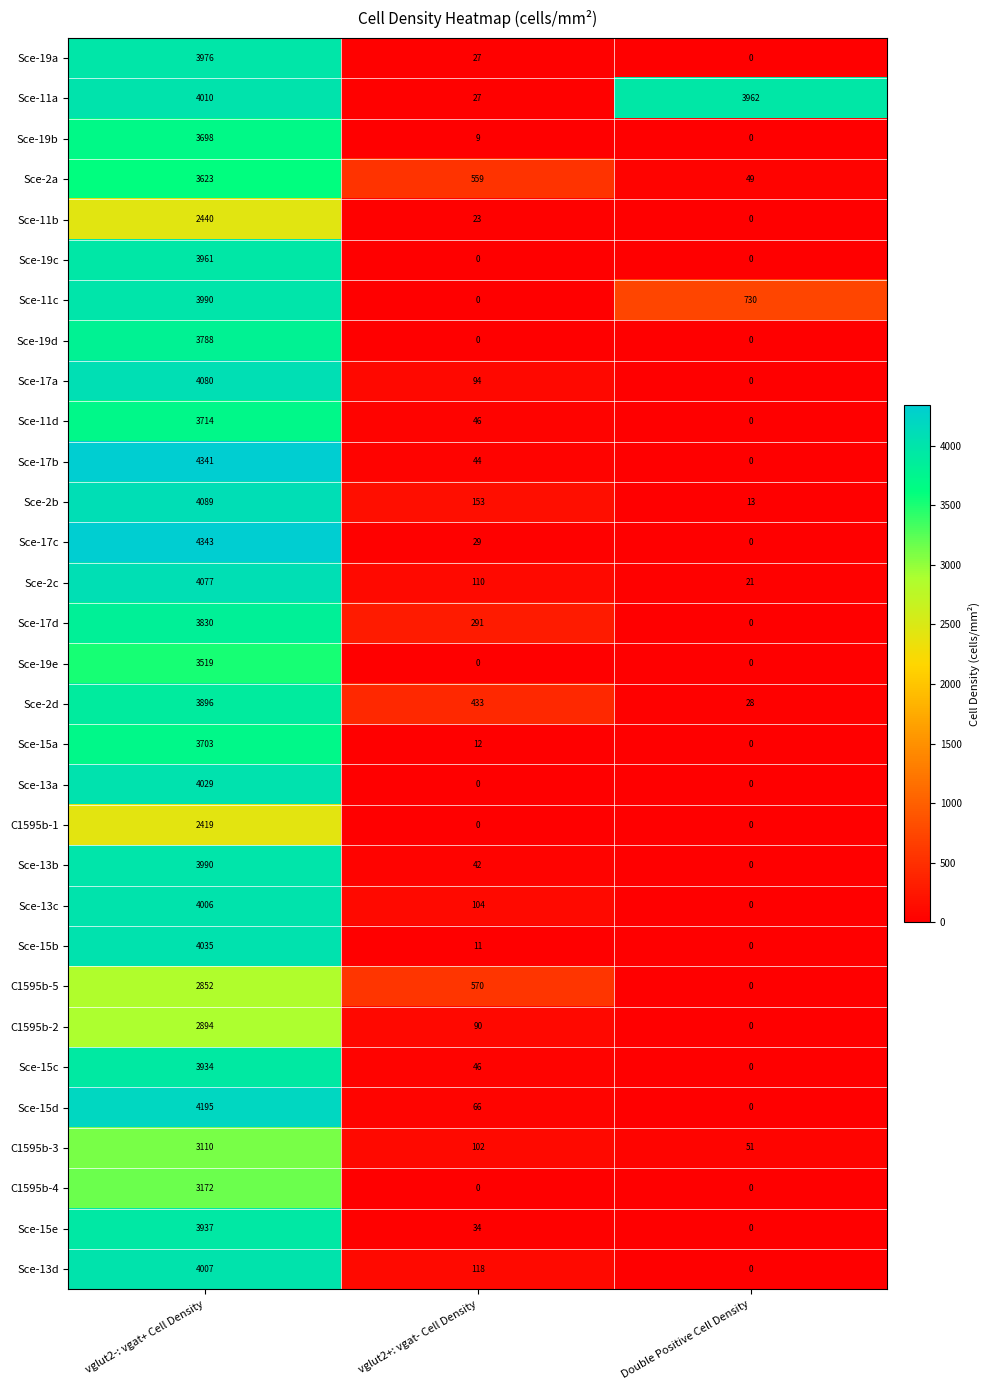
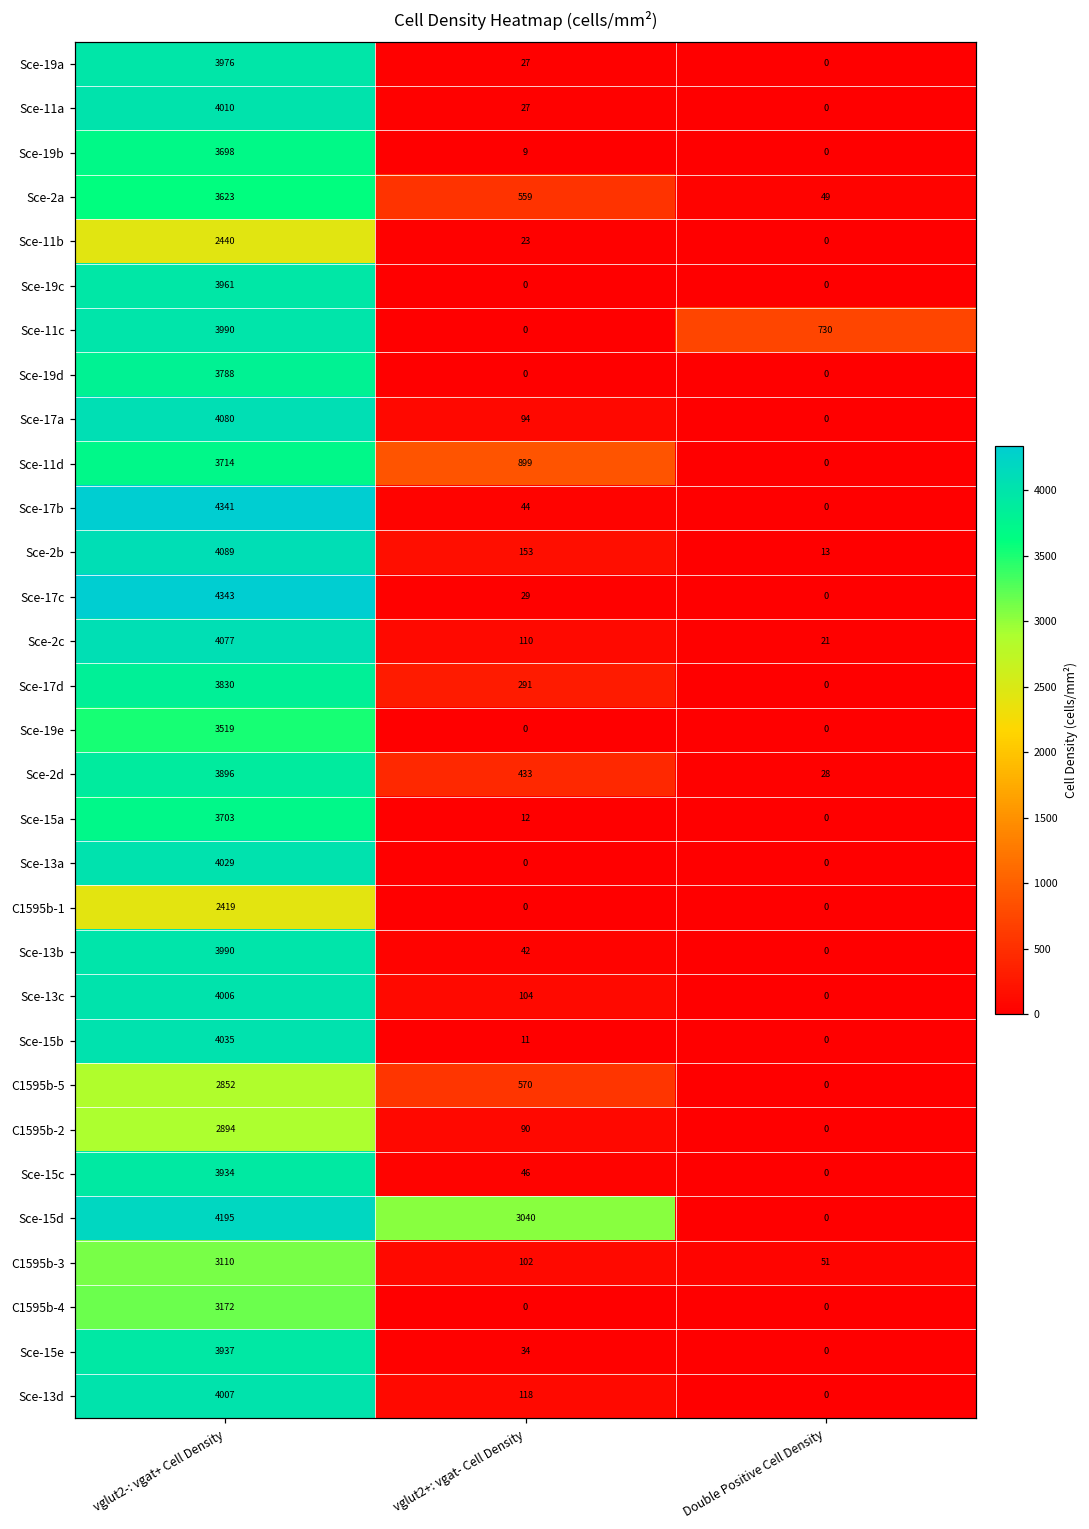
Sce-11a, Double Positive Cell Density: 3962 -> 0
Sce-11d, vglut2+: vgat- Cell Density: 46 -> 899
Sce-15d, vglut2+: vgat- Cell Density: 66 -> 3040
